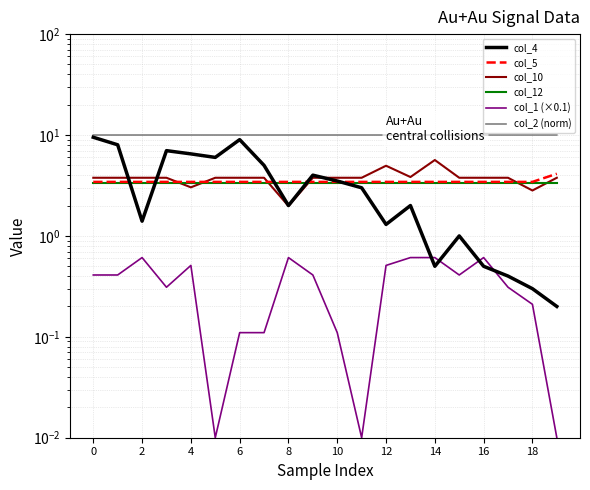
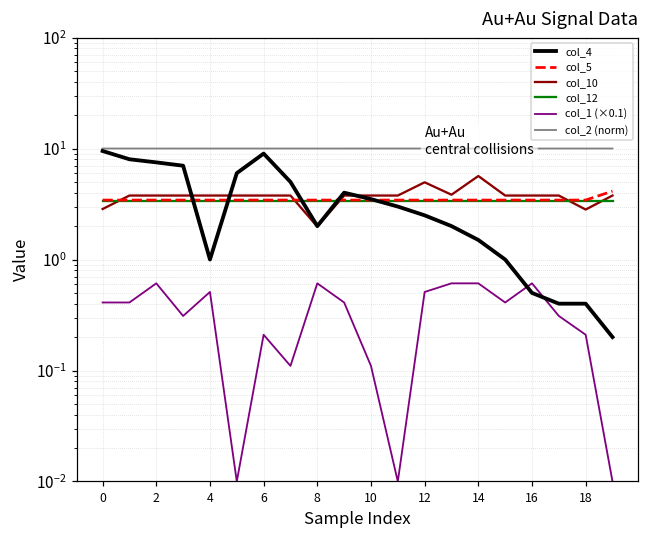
col_10, 0: 3.8 -> 2.9
col_4, 2: 1.4 -> 8
col_4, 4: 7 -> 1.0
col_10, 4: 3.0 -> 3.8
col_1 (×0.1), 6: 0.11 -> 0.21
col_4, 12: 1.3 -> 2.5
col_4, 14: 0.5 -> 1.5
col_4, 18: 0.3 -> 0.4
